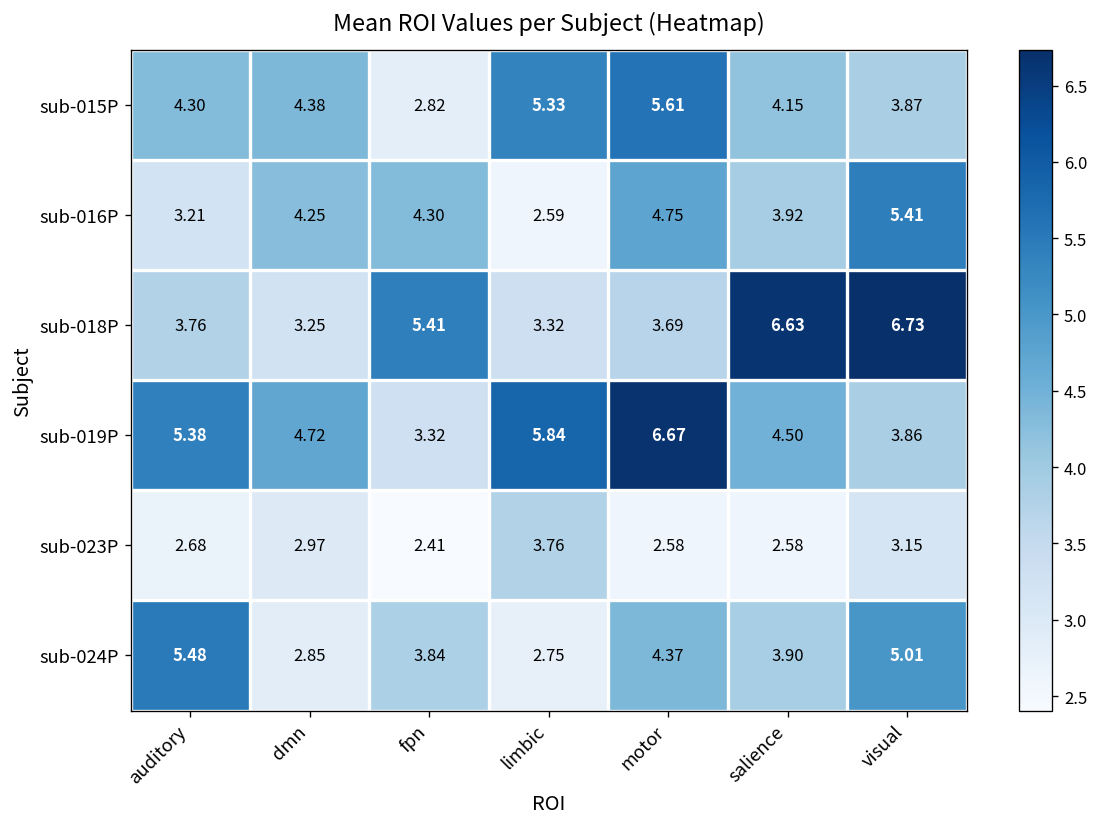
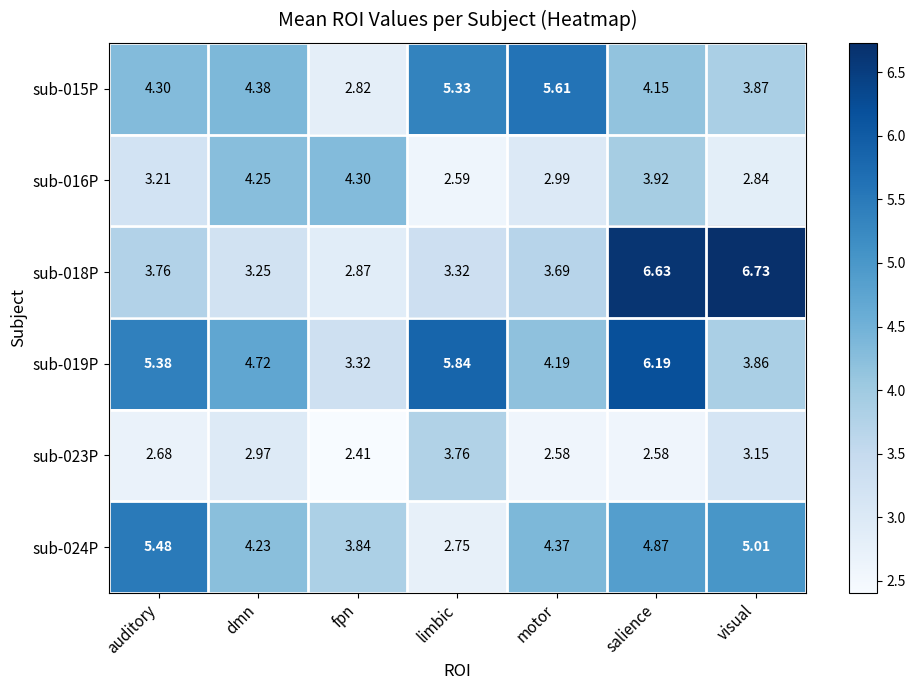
sub-016P, motor: 4.75 -> 2.99
sub-016P, visual: 5.41 -> 2.84
sub-018P, fpn: 5.41 -> 2.87
sub-019P, motor: 6.67 -> 4.19
sub-019P, salience: 4.50 -> 6.19
sub-024P, dmn: 2.85 -> 4.23
sub-024P, salience: 3.90 -> 4.87
